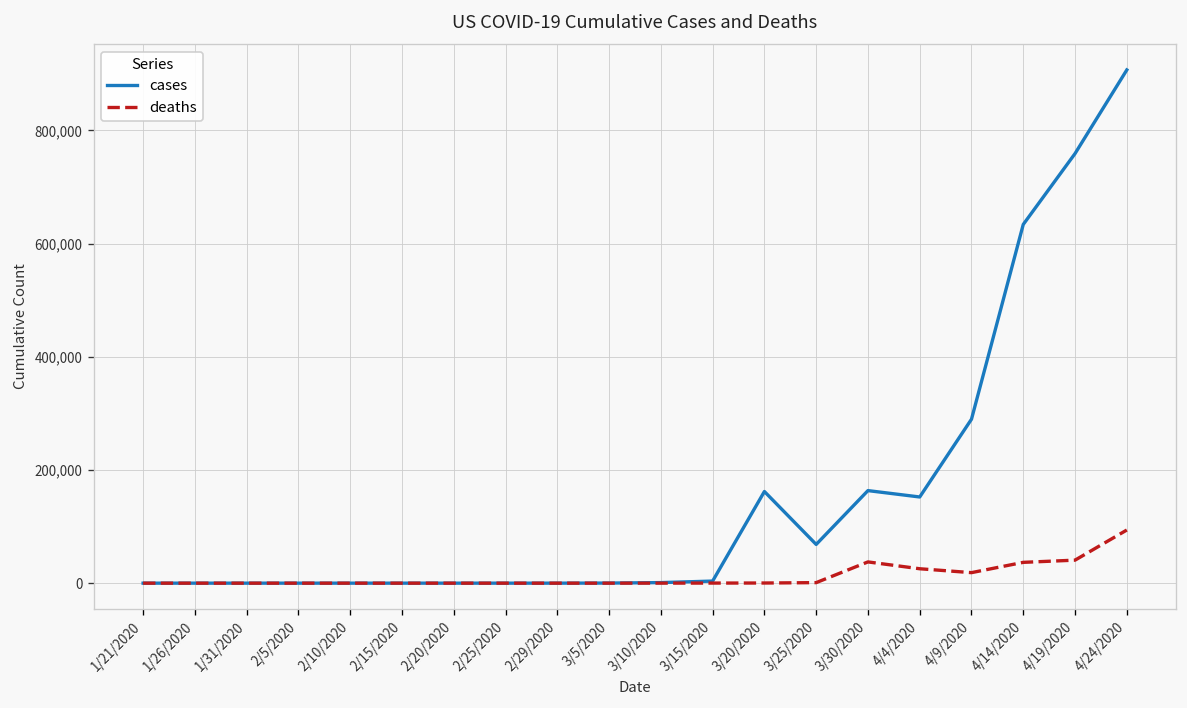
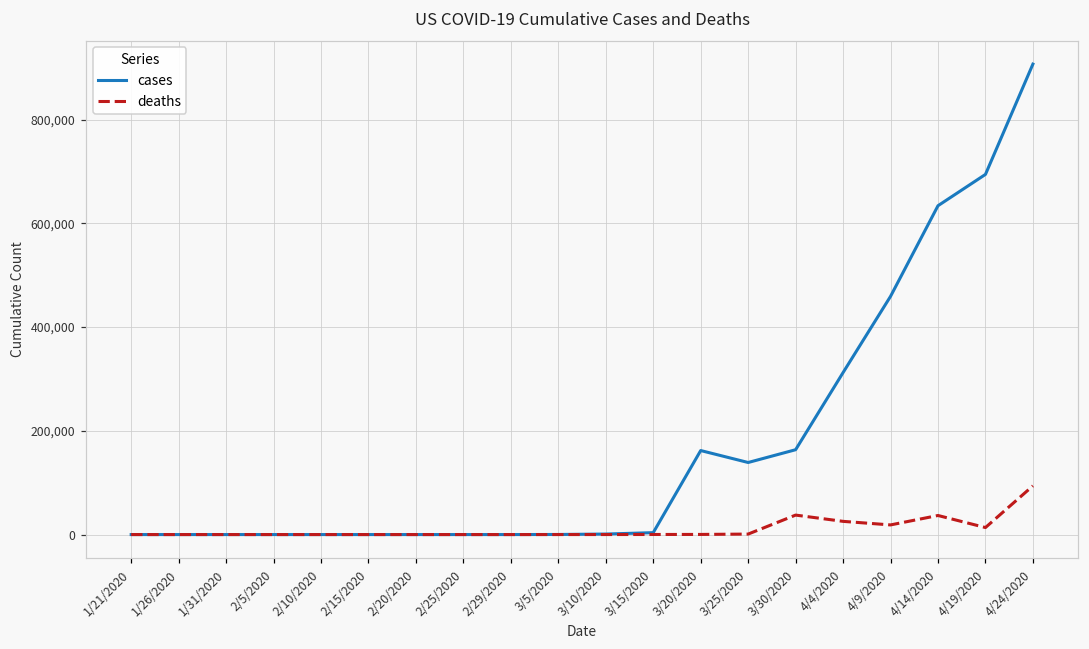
cases, 3/25/2020: 70,000 -> 140,000
cases, 4/4/2020: 150,000 -> 310,000
cases, 4/9/2020: 290,000 -> 460,000
cases, 4/19/2020: 760,000 -> 690,000
deaths, 4/19/2020: 40,000 -> 10,000
